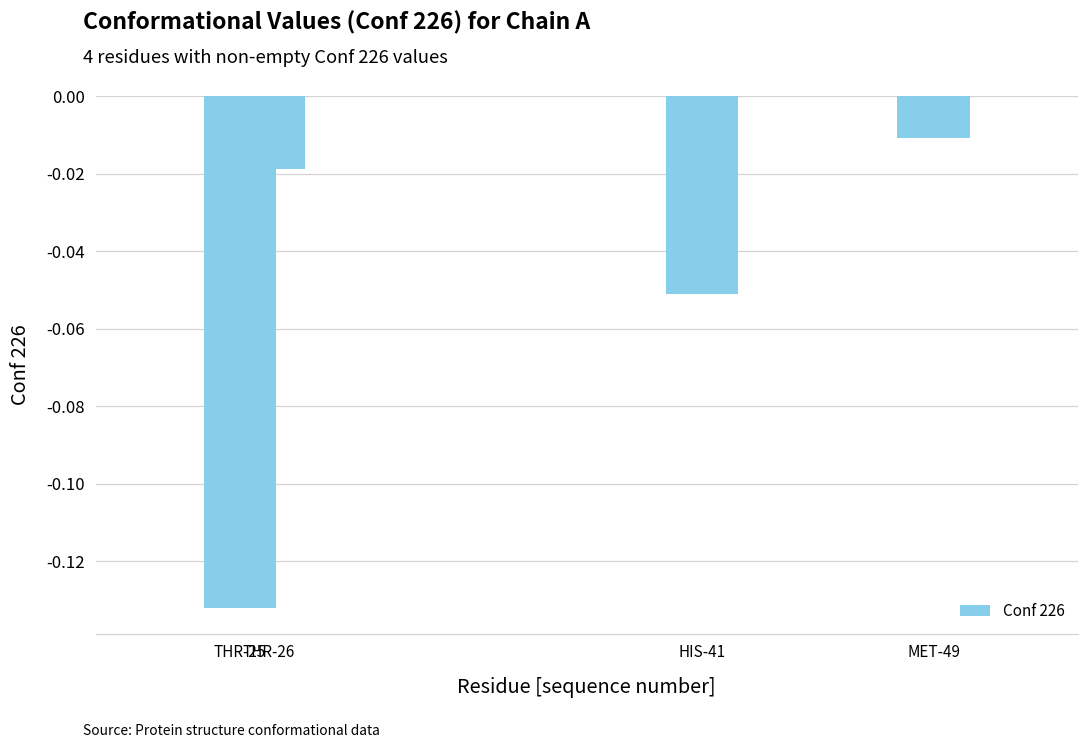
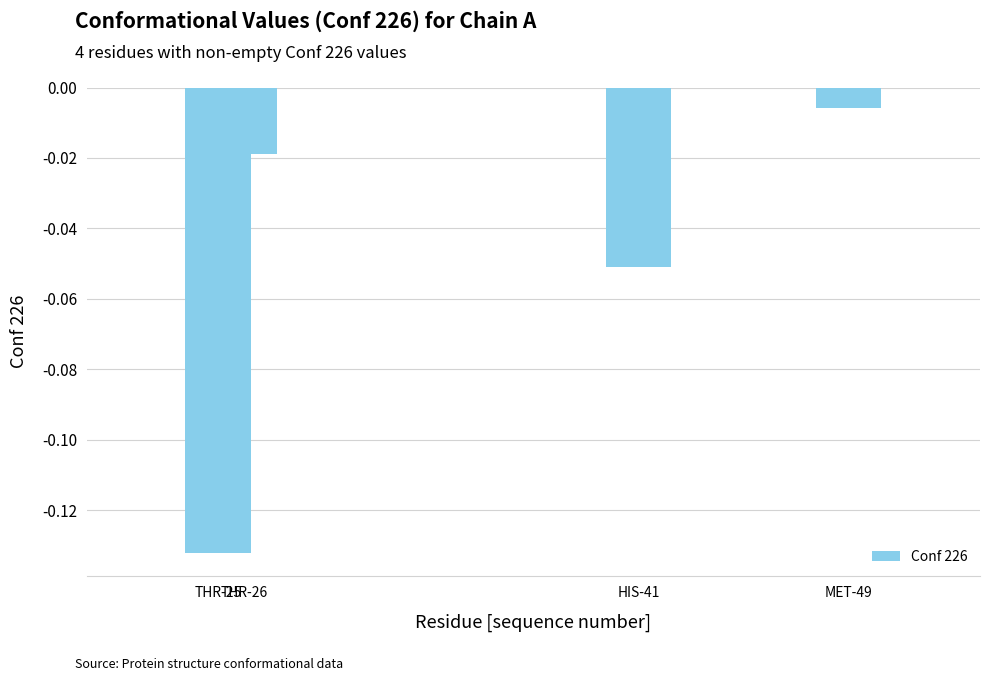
MET-49: -0.011 -> -0.006
